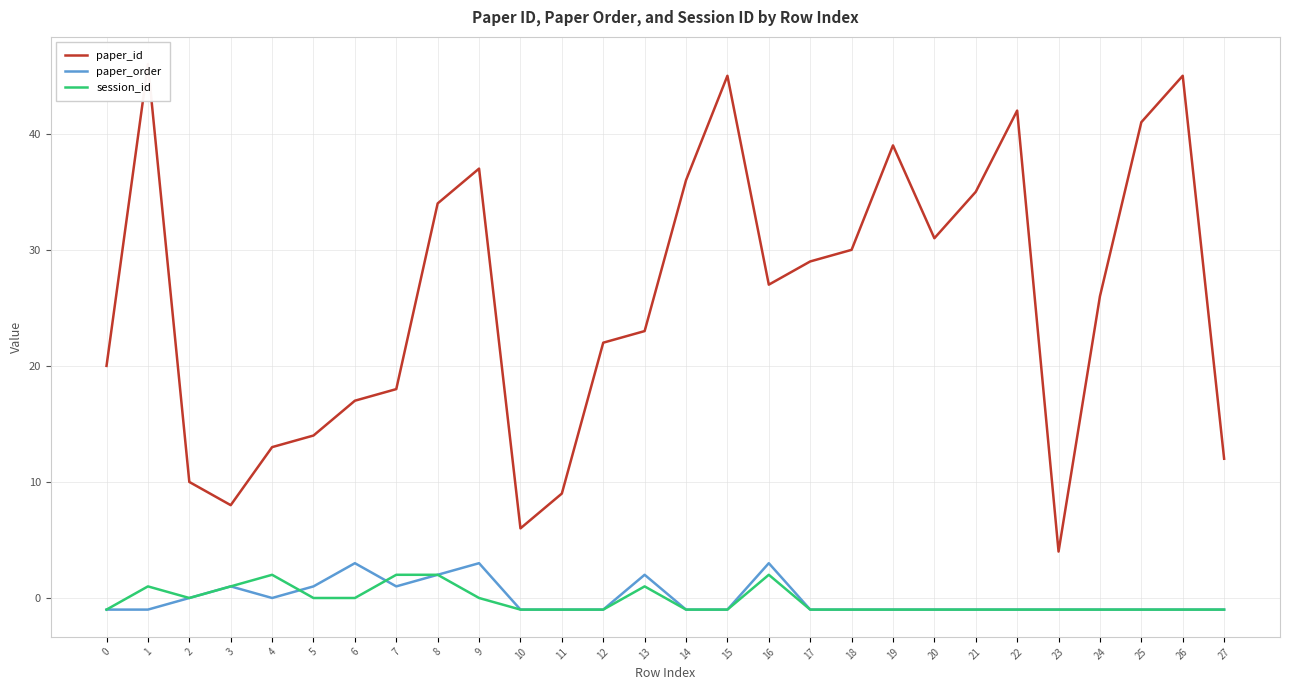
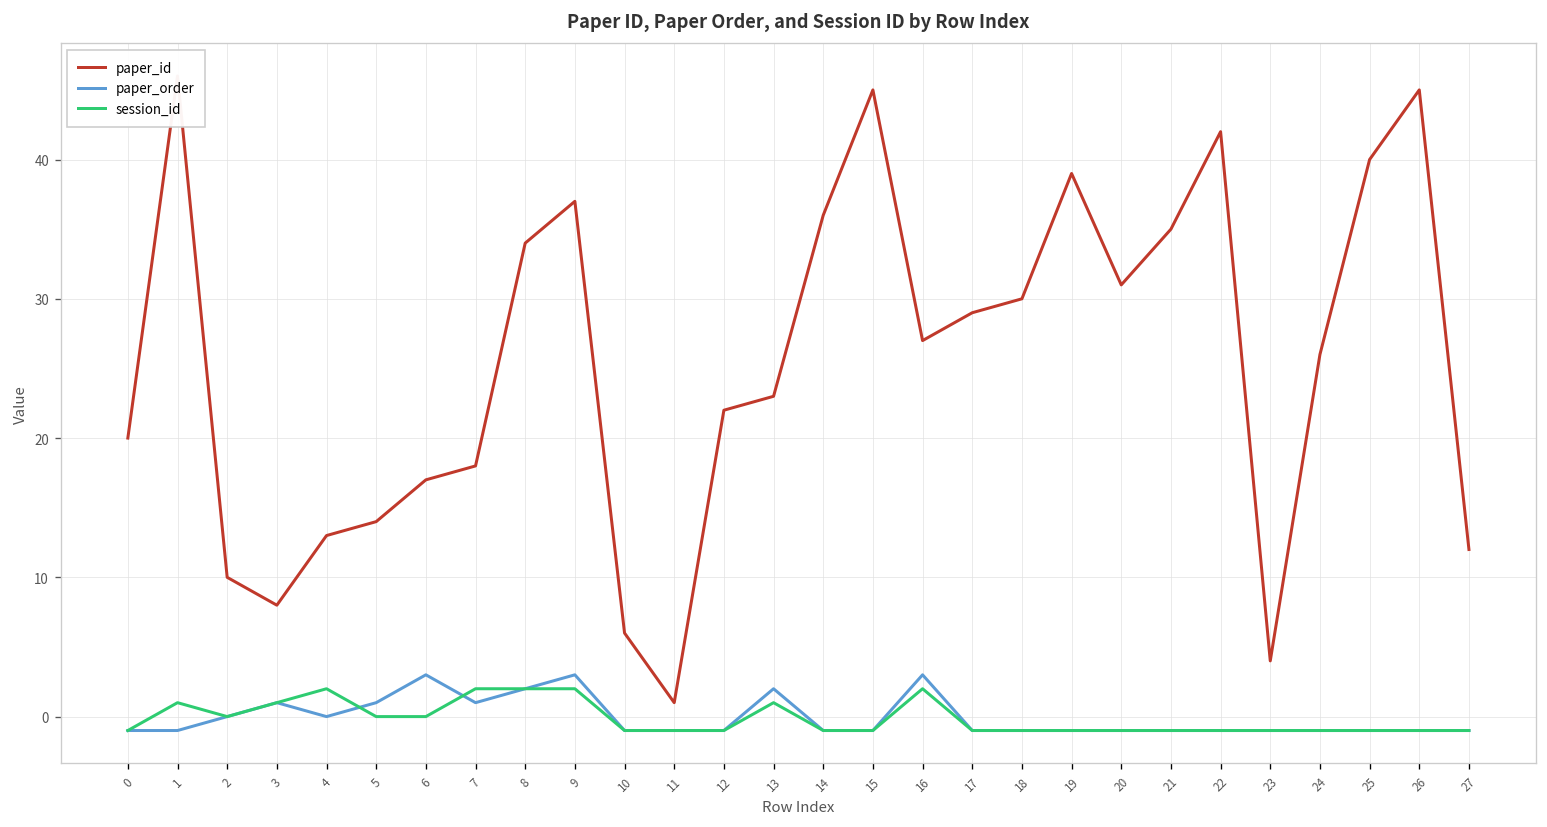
session_id, 9: 0 -> 2
paper_id, 11: 9 -> 1
paper_id, 25: 41 -> 40
